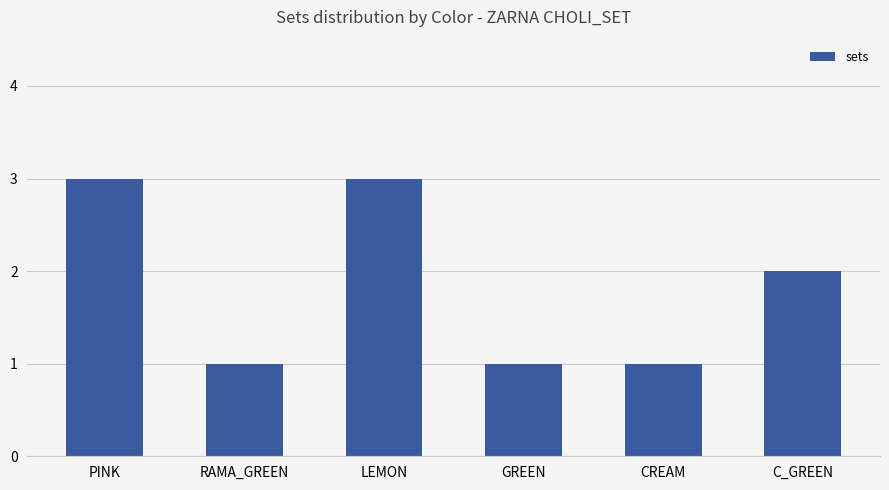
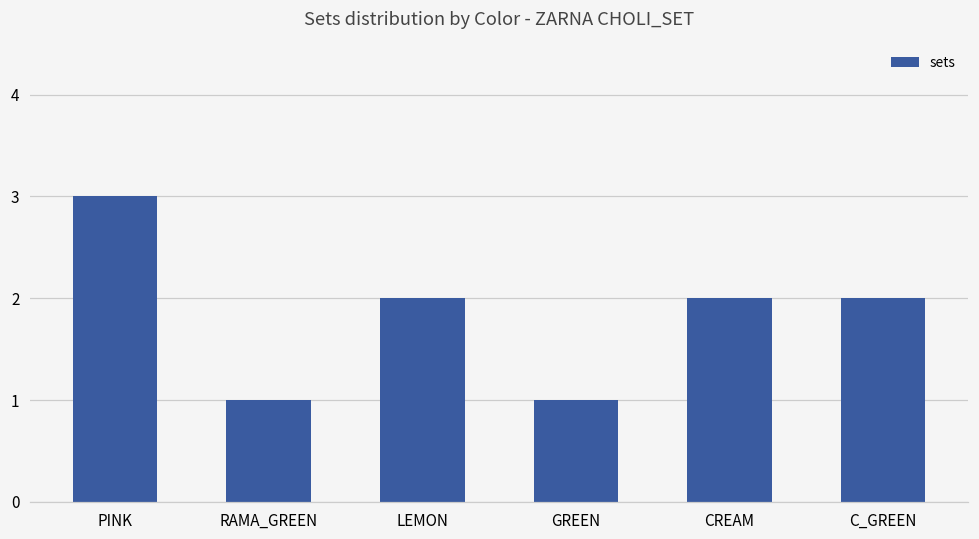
LEMON: 3 -> 2
CREAM: 1 -> 2
